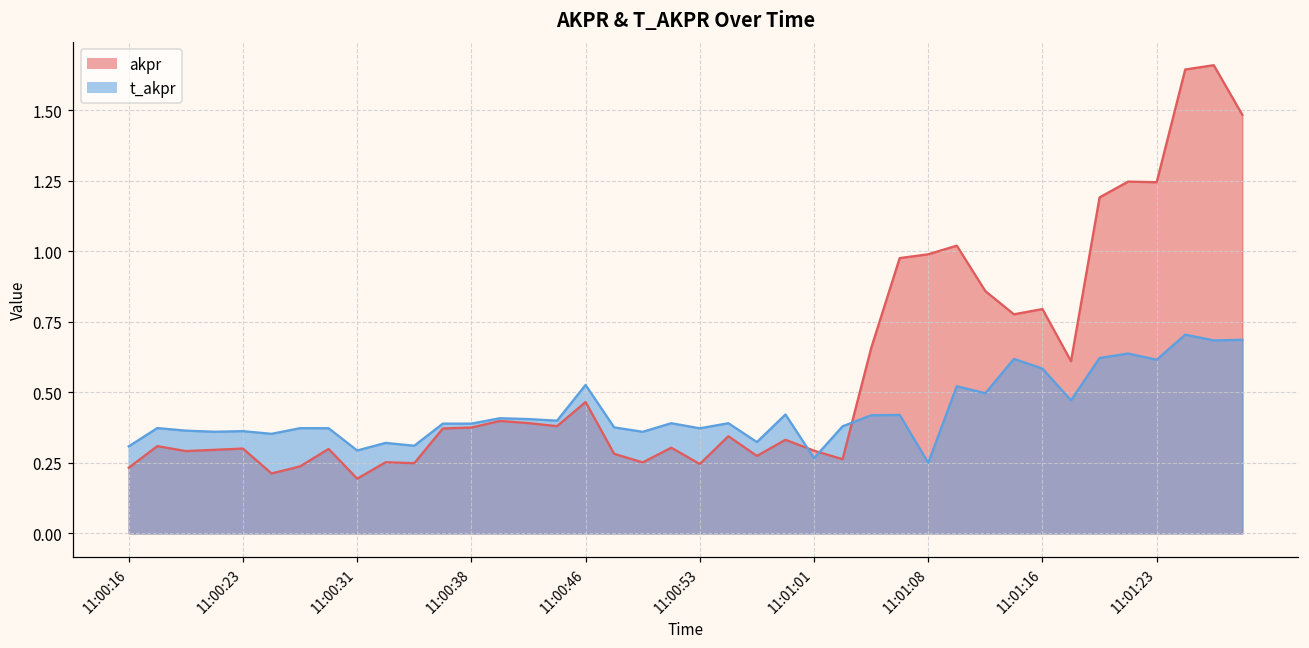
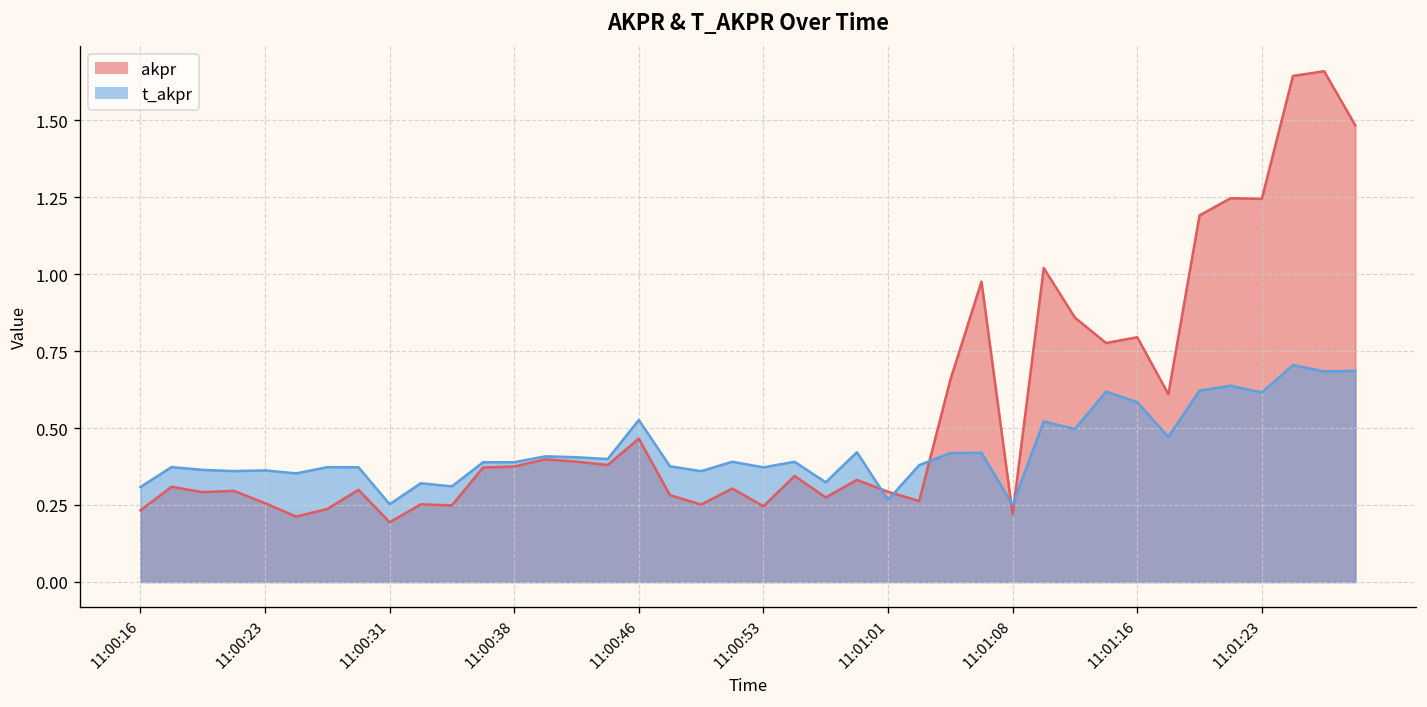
akpr, 11:00:23: 0.30 -> 0.26
t_akpr, 11:00:31: 0.29 -> 0.25
akpr, 11:01:08: 0.99 -> 0.22
